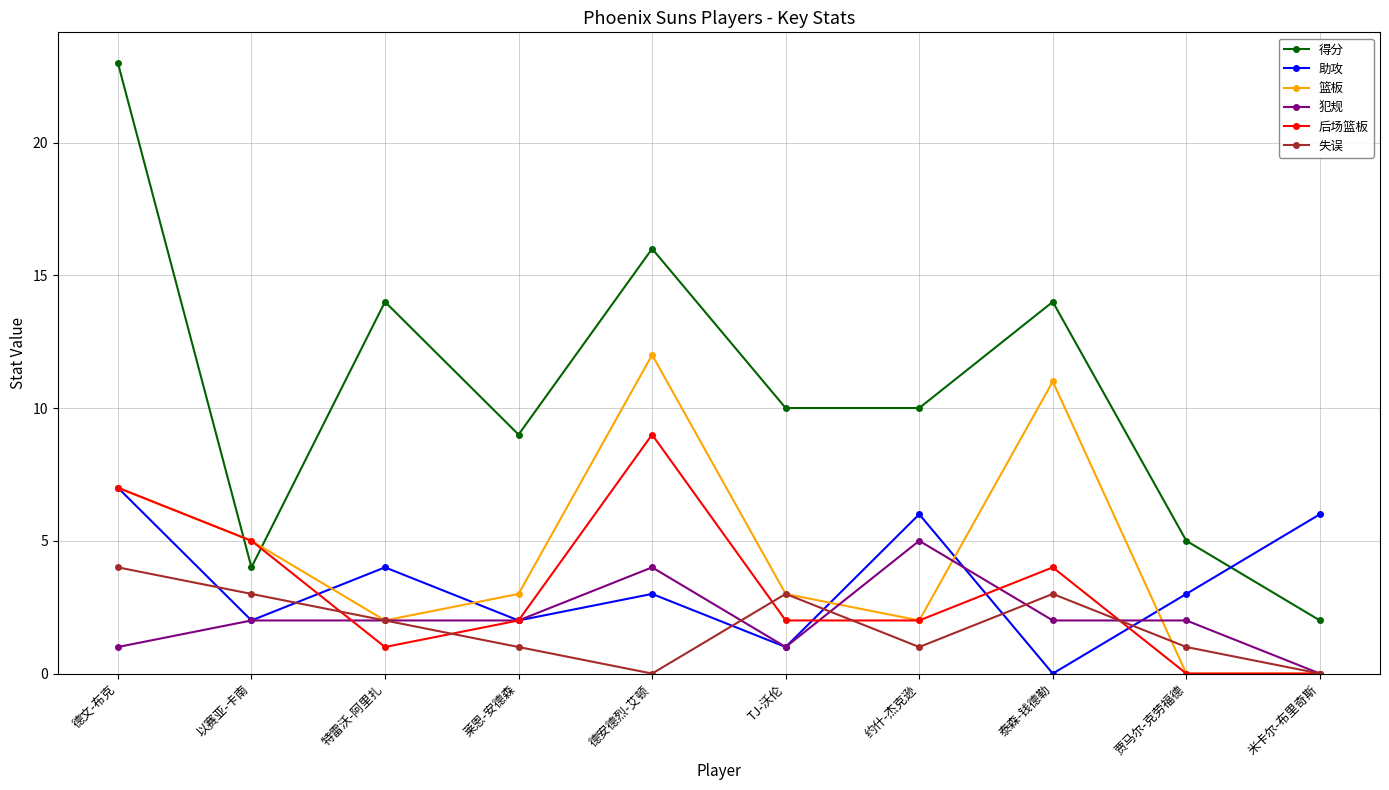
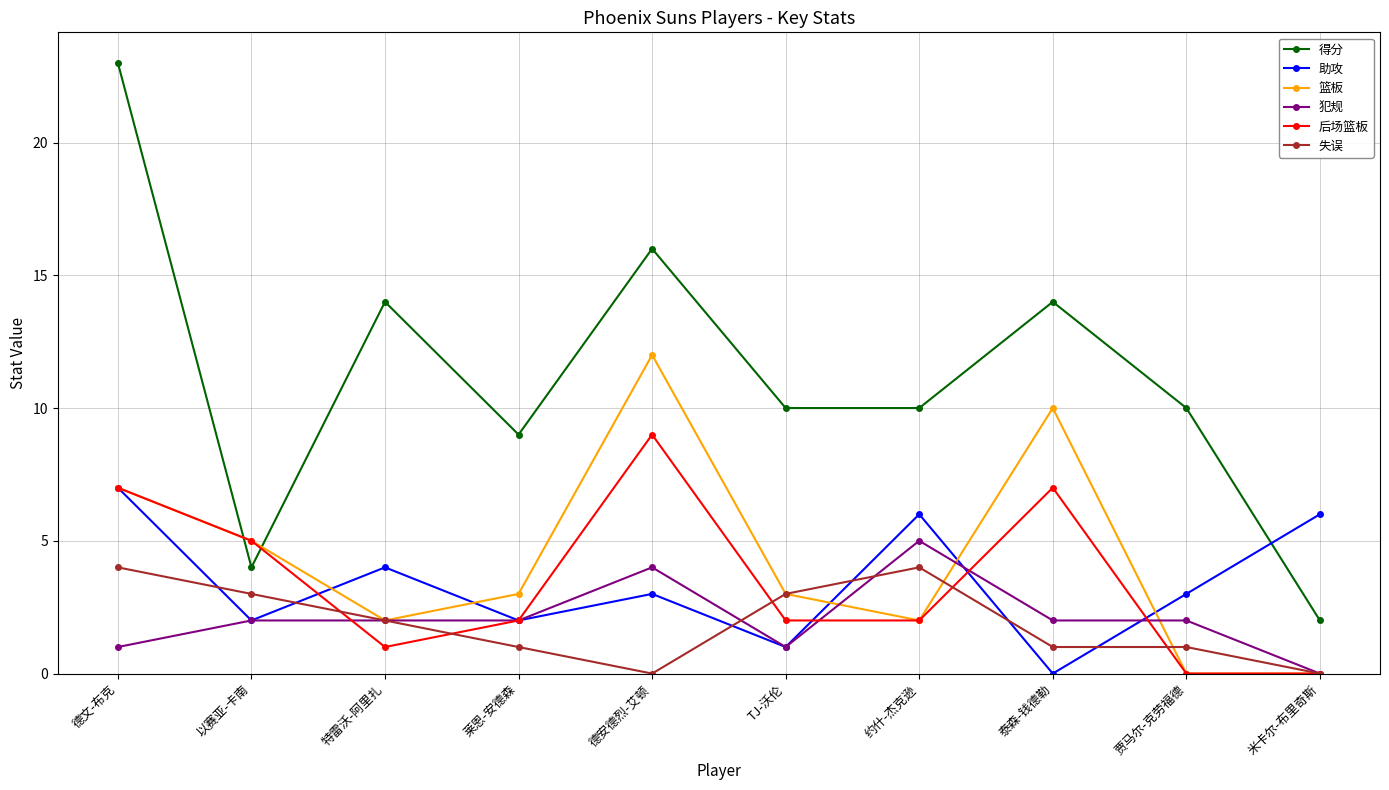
失误, 约什-杰克逊: 1 -> 4
篮板, 泰森-钱德勒: 11 -> 10
后场篮板, 泰森-钱德勒: 4 -> 7
失误, 泰森-钱德勒: 3 -> 1
得分, 贾马尔-克劳福德: 5 -> 10
